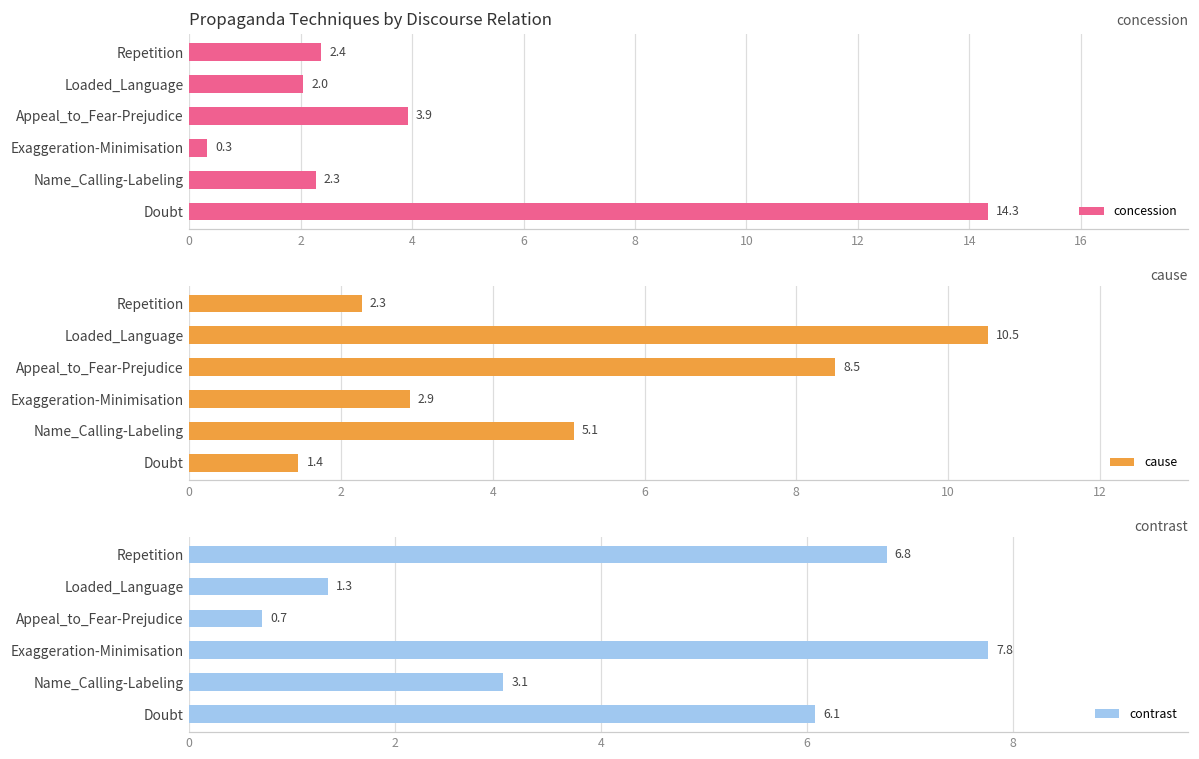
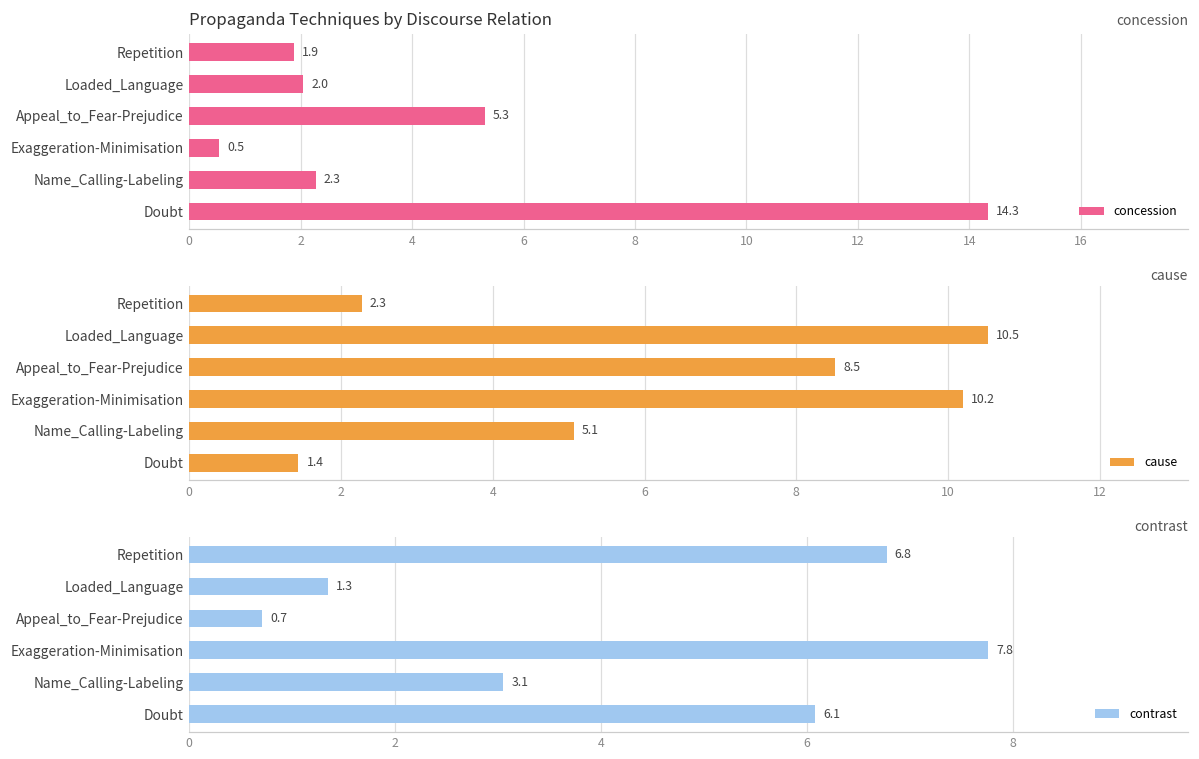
Propaganda Techniques by Discourse Relation, Repetition: 2.4 -> 1.9
Propaganda Techniques by Discourse Relation, Appeal_to_Fear-Prejudice: 3.9 -> 5.3
Propaganda Techniques by Discourse Relation, Exaggeration-Minimisation: 0.3 -> 0.5
cause, Exaggeration-Minimisation: 2.9 -> 10.2
